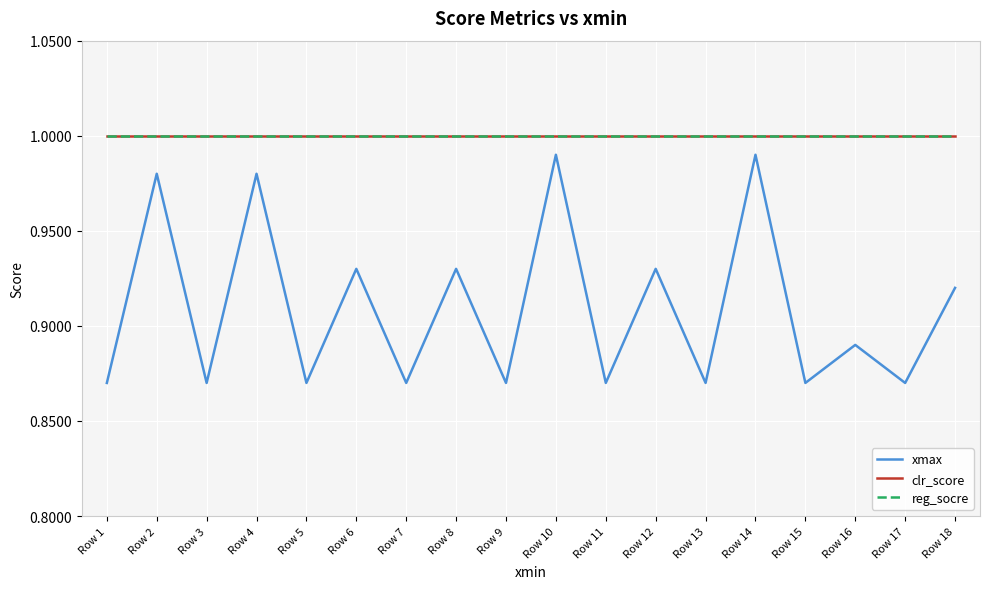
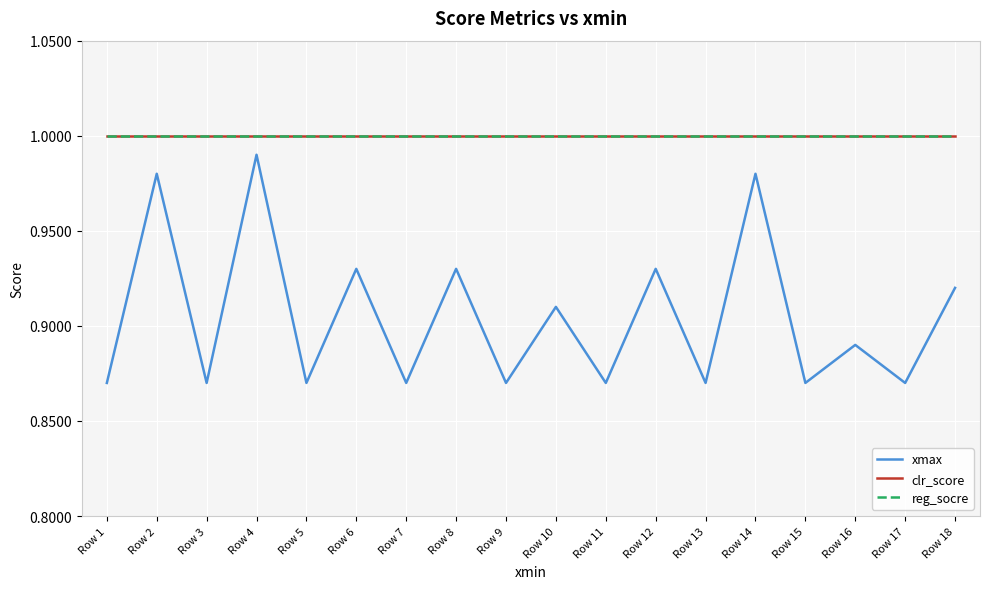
xmax, Row 4: 0.98 -> 0.99
xmax, Row 10: 0.99 -> 0.91
xmax, Row 14: 0.99 -> 0.98
